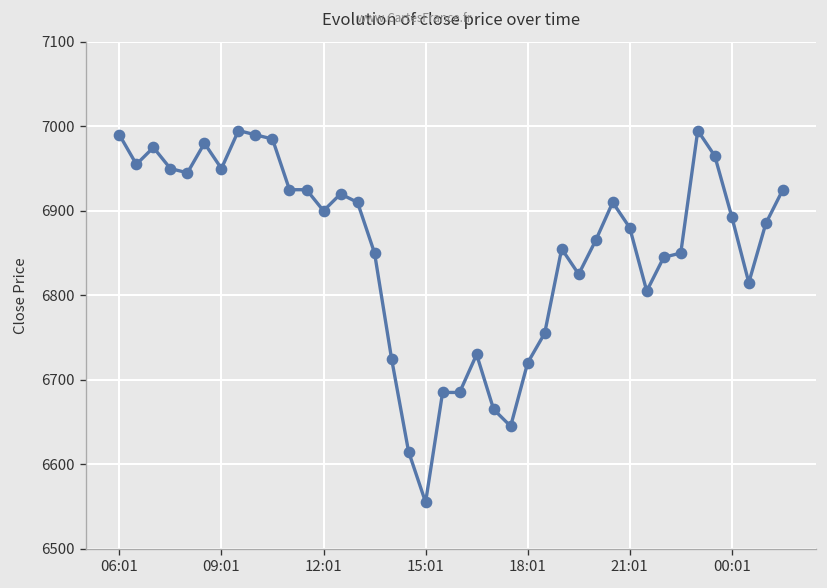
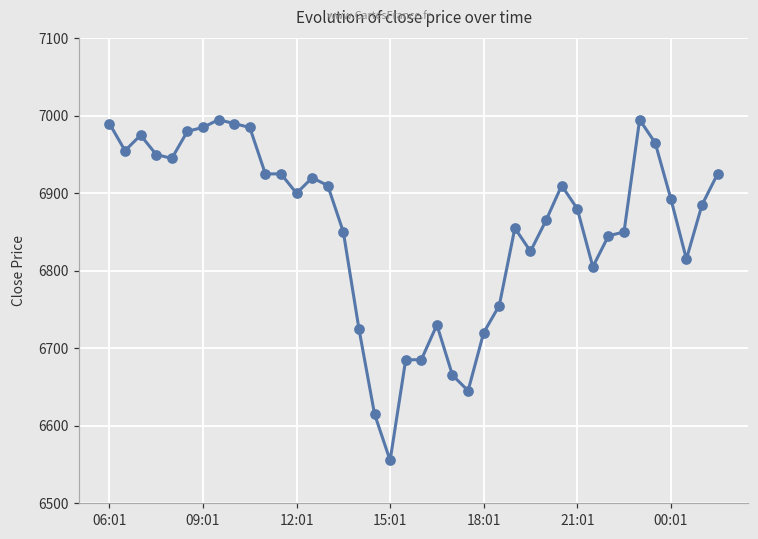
09:01: 6950 -> 6990
